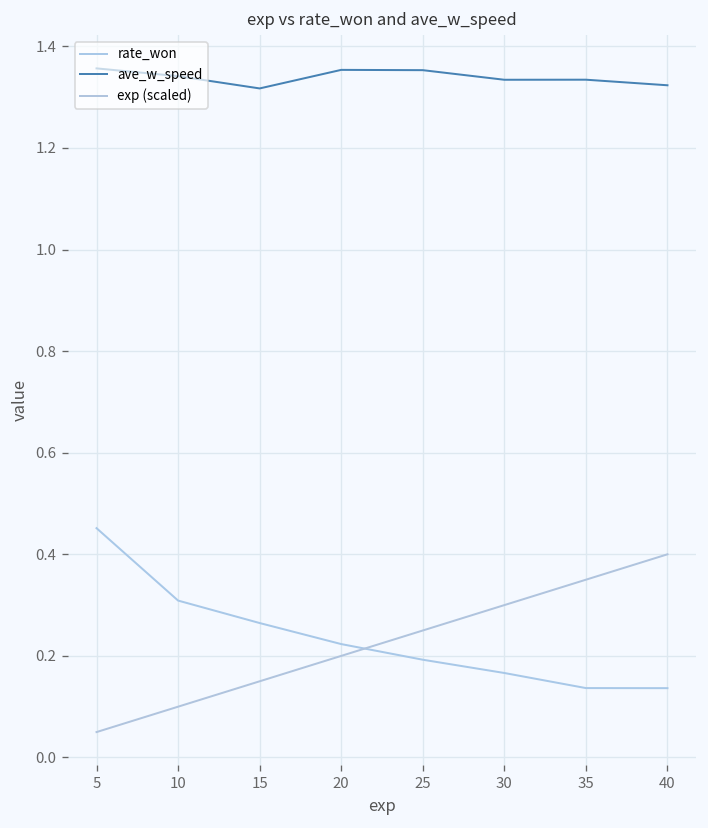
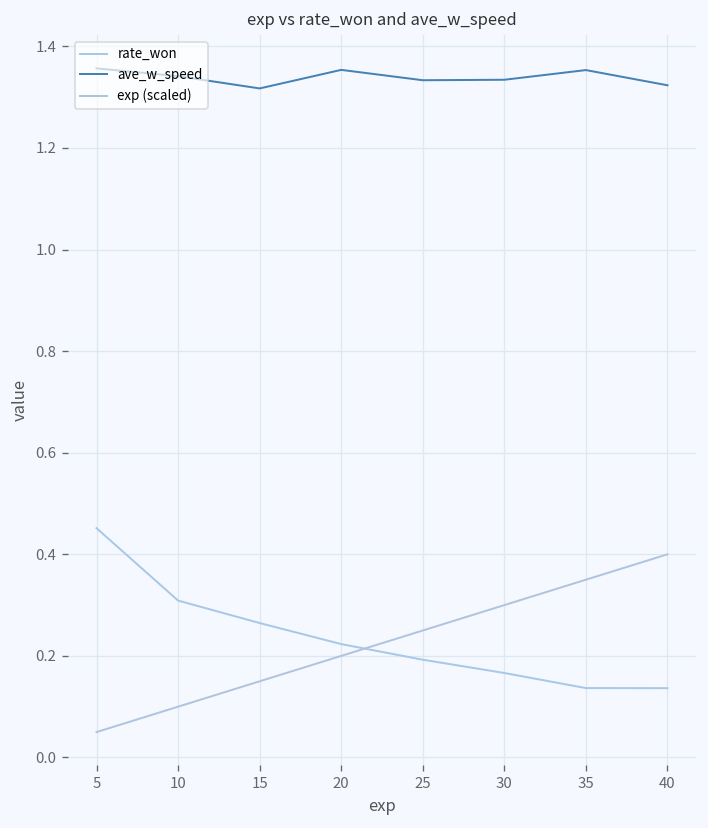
ave_w_speed, 25: 1.35 -> 1.33
ave_w_speed, 35: 1.33 -> 1.35
